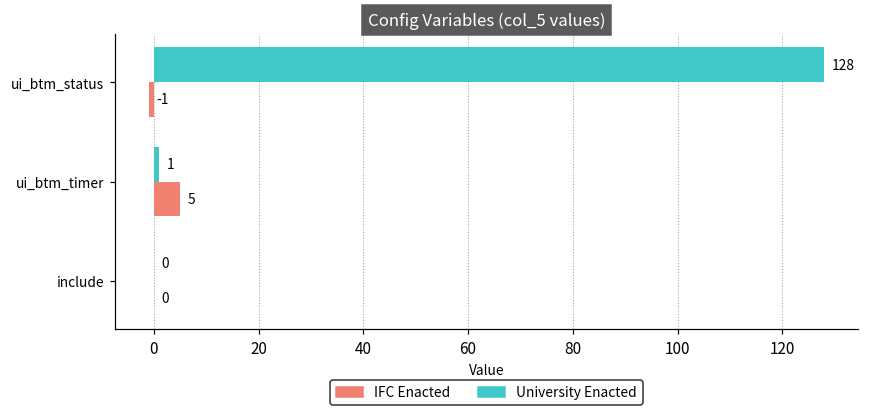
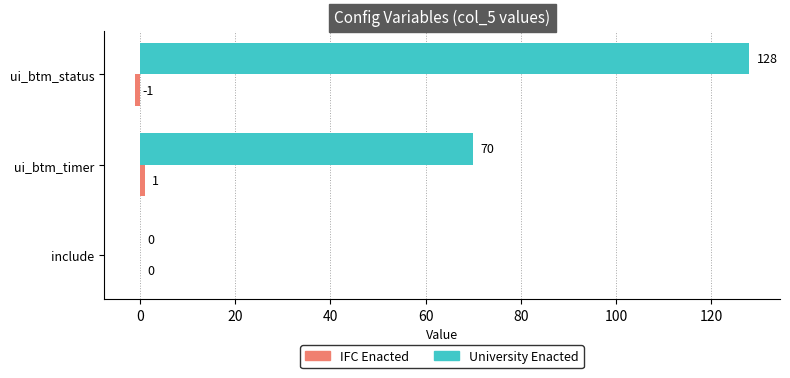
University Enacted, ui_btm_timer: 1 -> 70
IFC Enacted, ui_btm_timer: 5 -> 1
